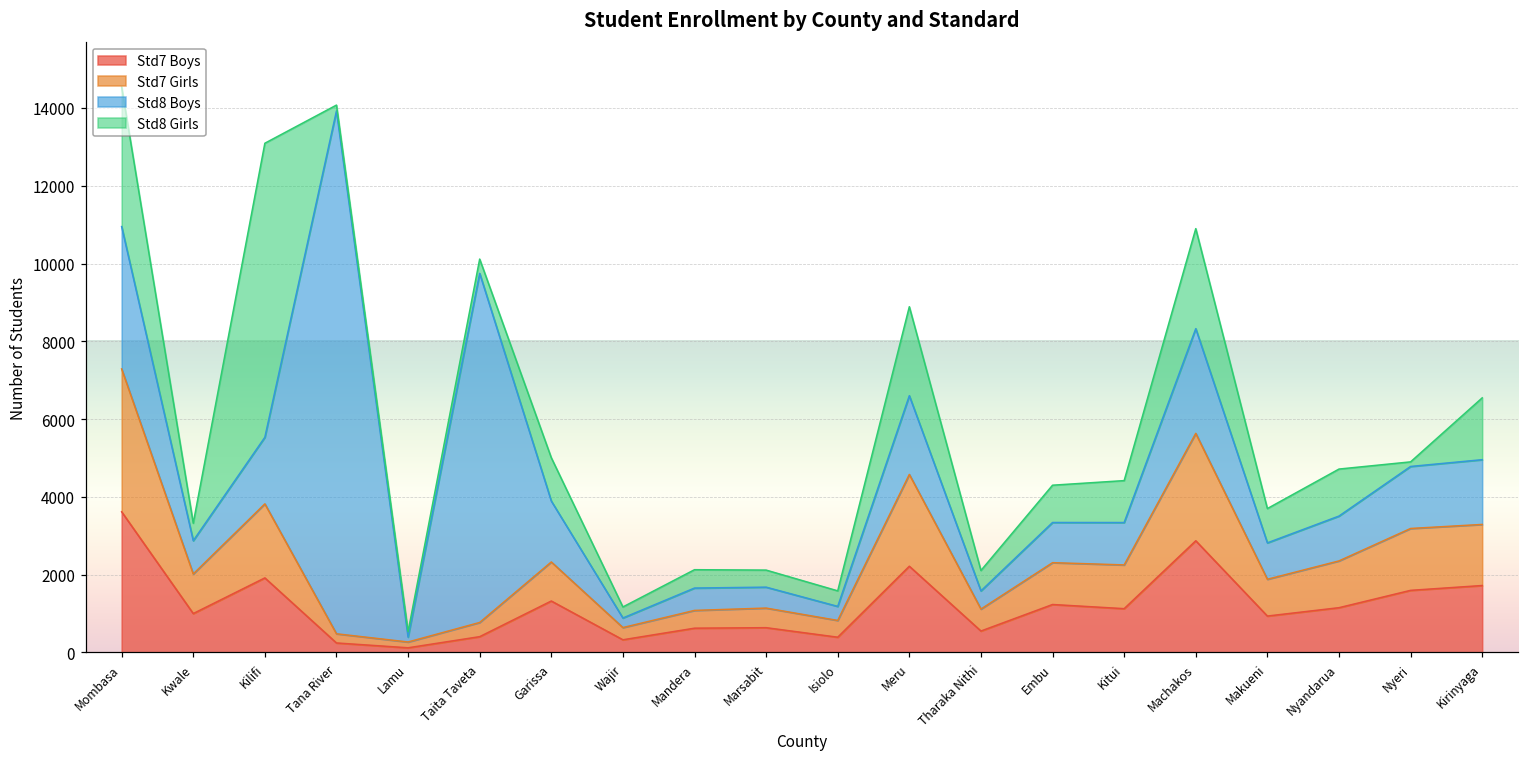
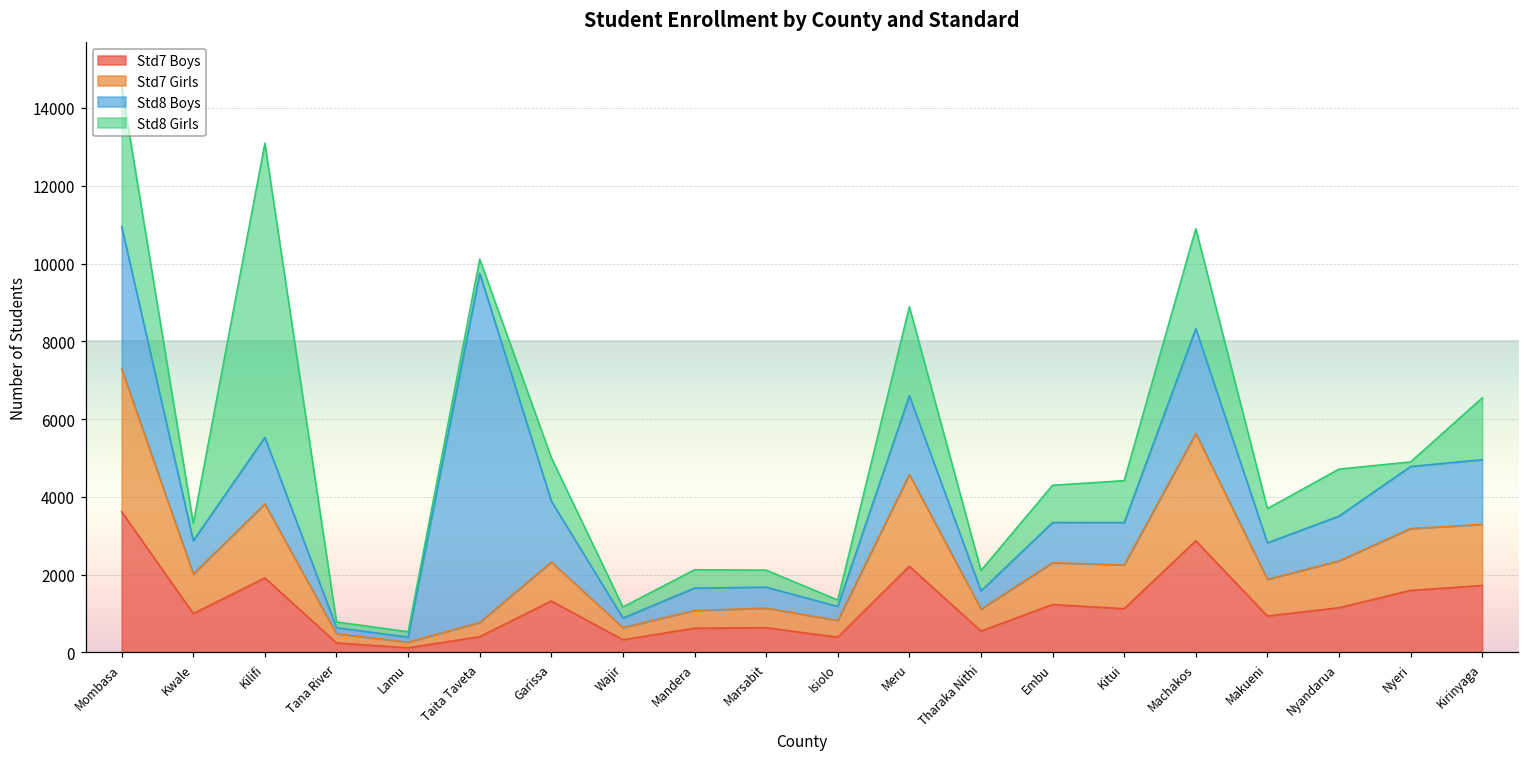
Std8 Boys, Tana River: 13400 -> 200
Std8 Girls, Isiolo: 400 -> 200
